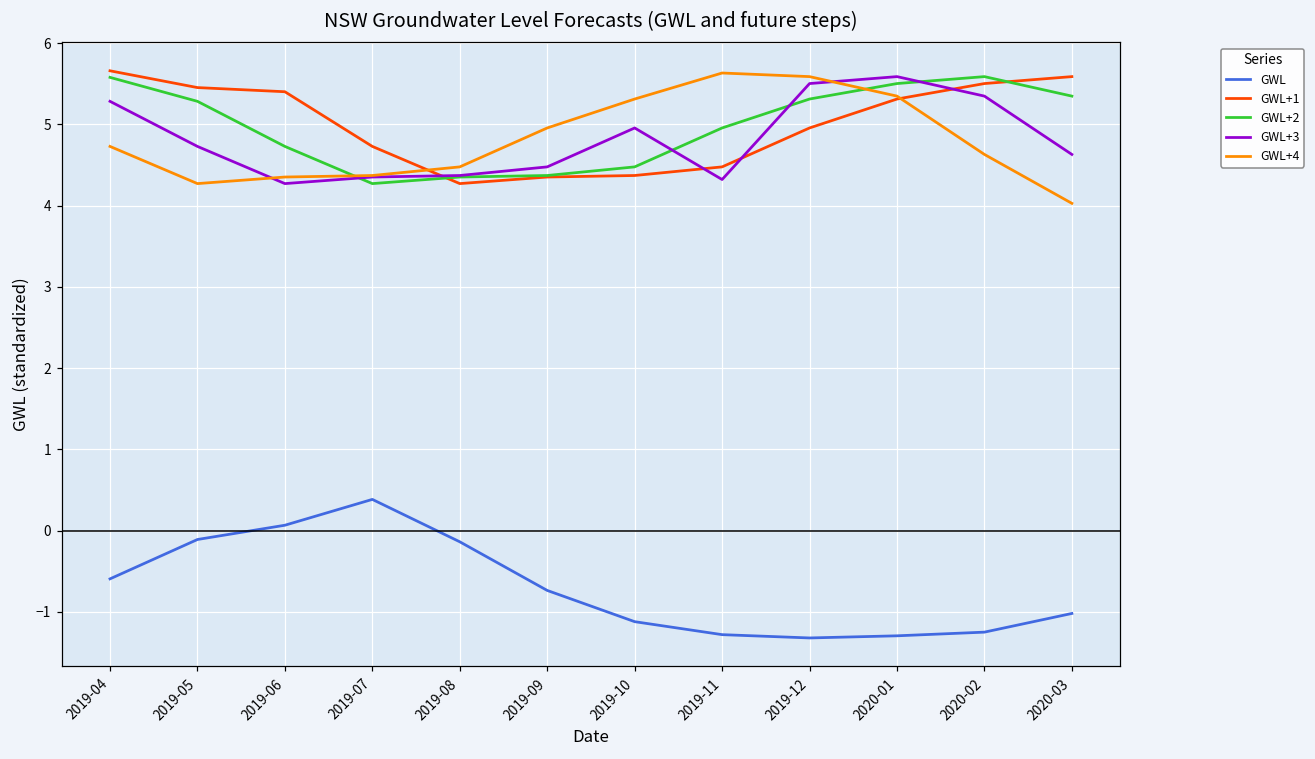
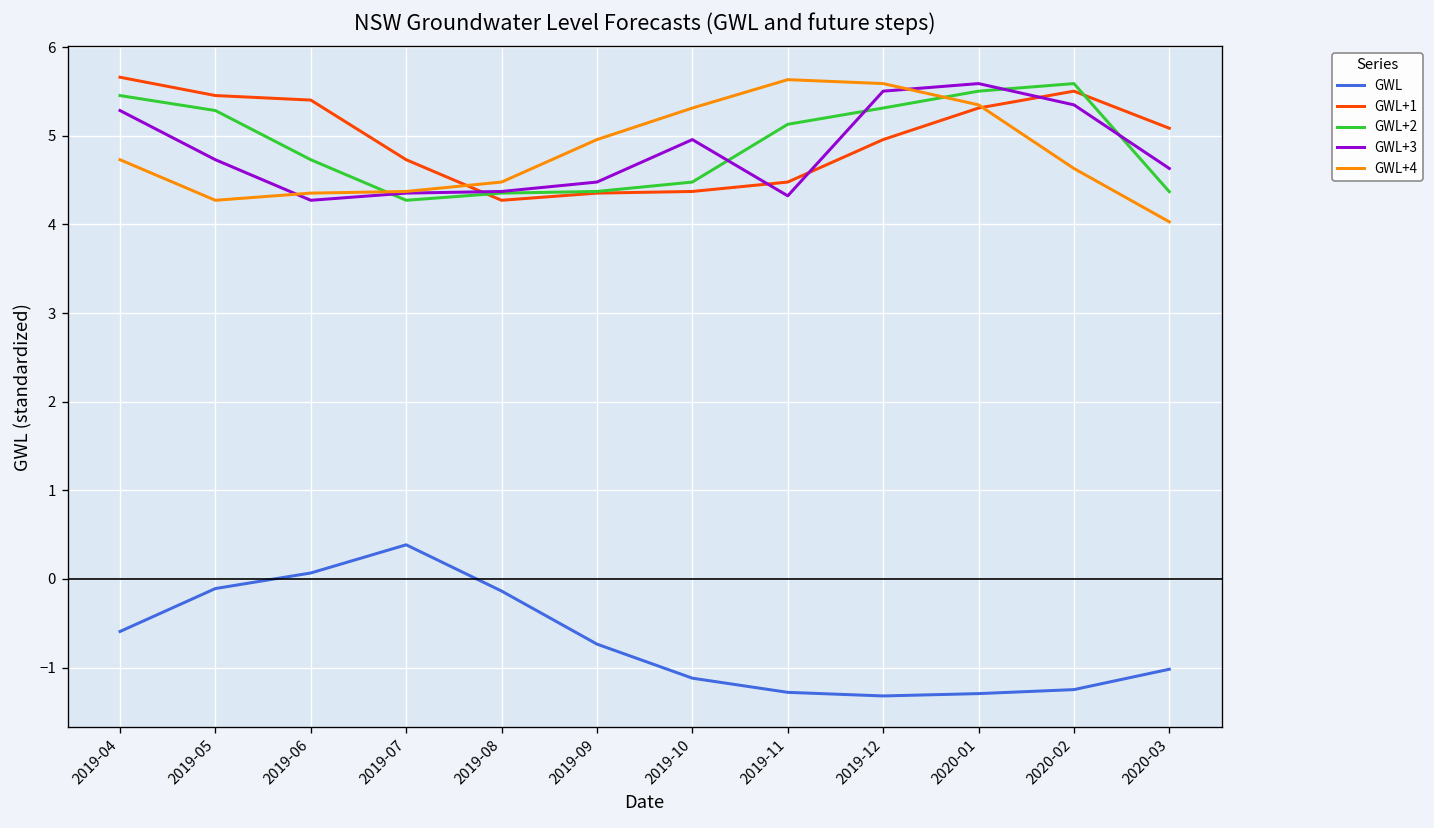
GWL+2, 2019-04: 5.6 -> 5.5
GWL+2, 2019-11: 5.0 -> 5.1
GWL+1, 2020-03: 5.6 -> 5.1
GWL+2, 2020-03: 5.3 -> 4.4
